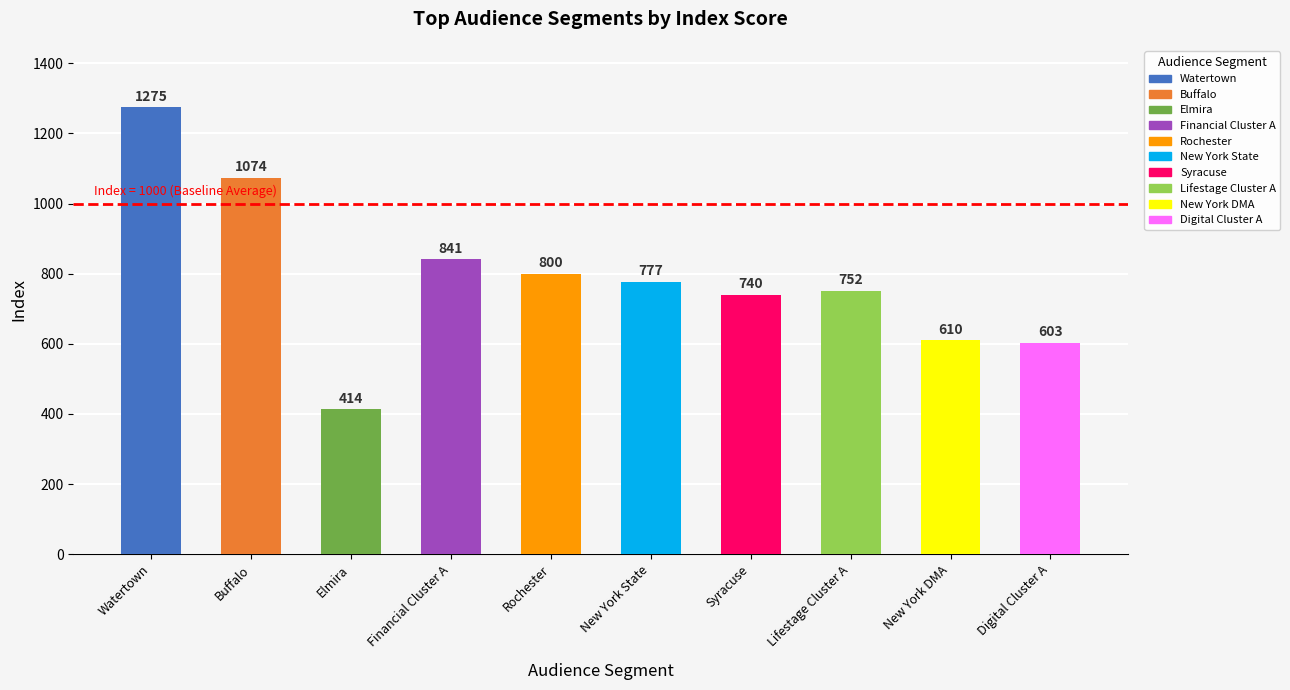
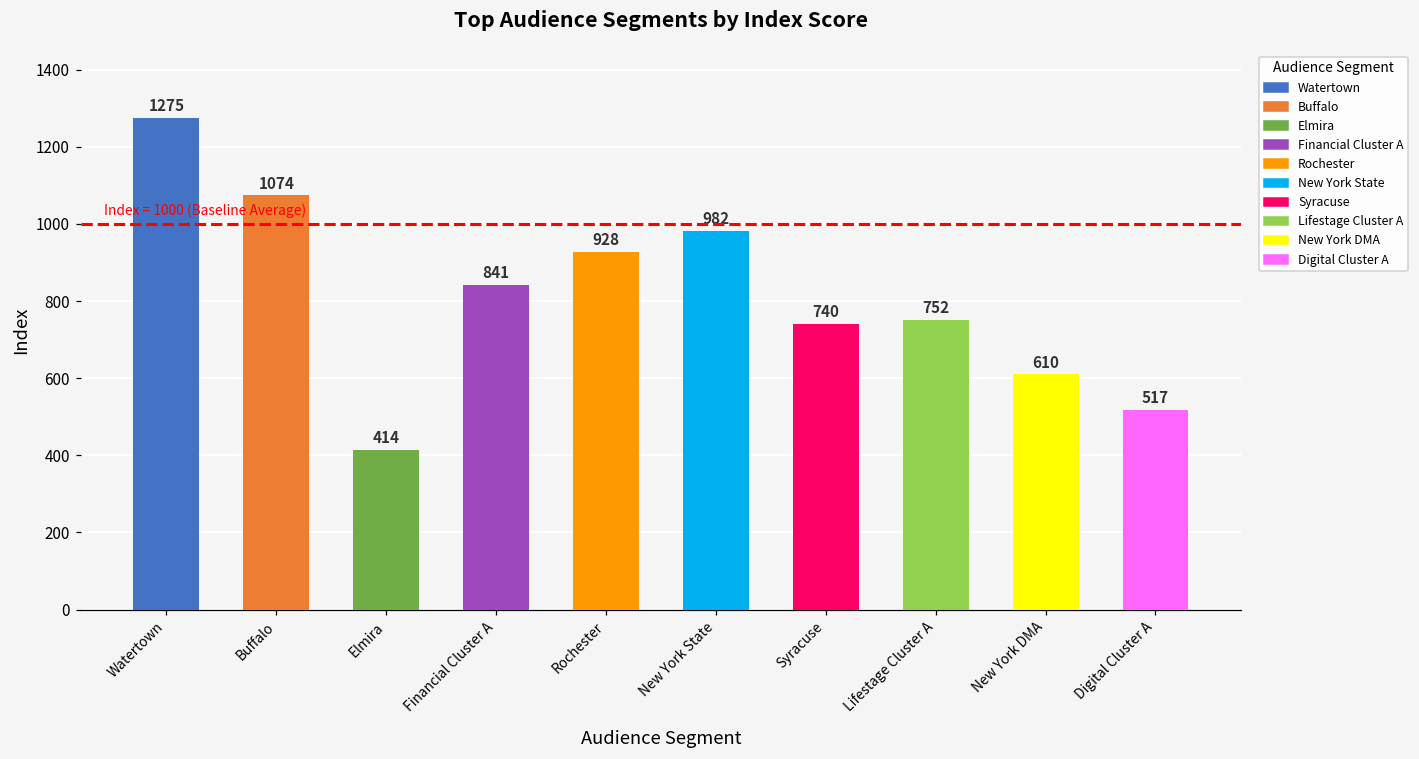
Rochester: 800 -> 928
New York State: 777 -> 982
Digital Cluster A: 603 -> 517
